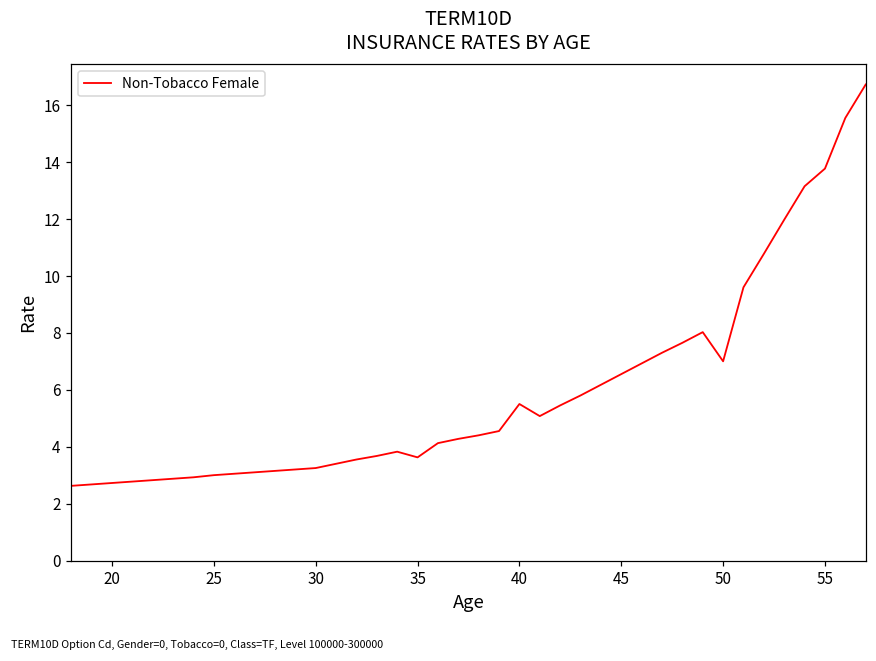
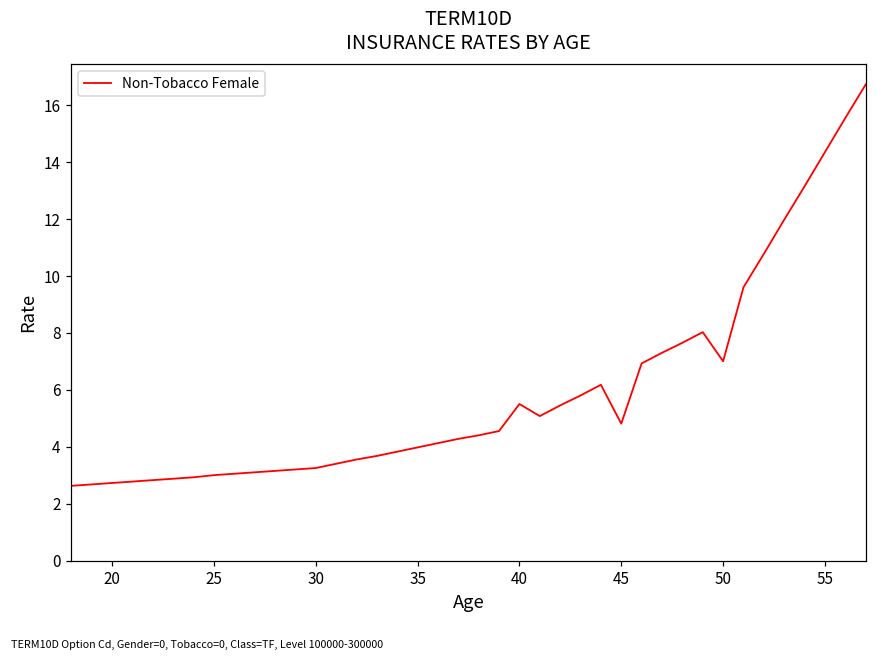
35: 3.6 -> 4.0
45: 6.6 -> 4.8
55: 13.8 -> 14.4
